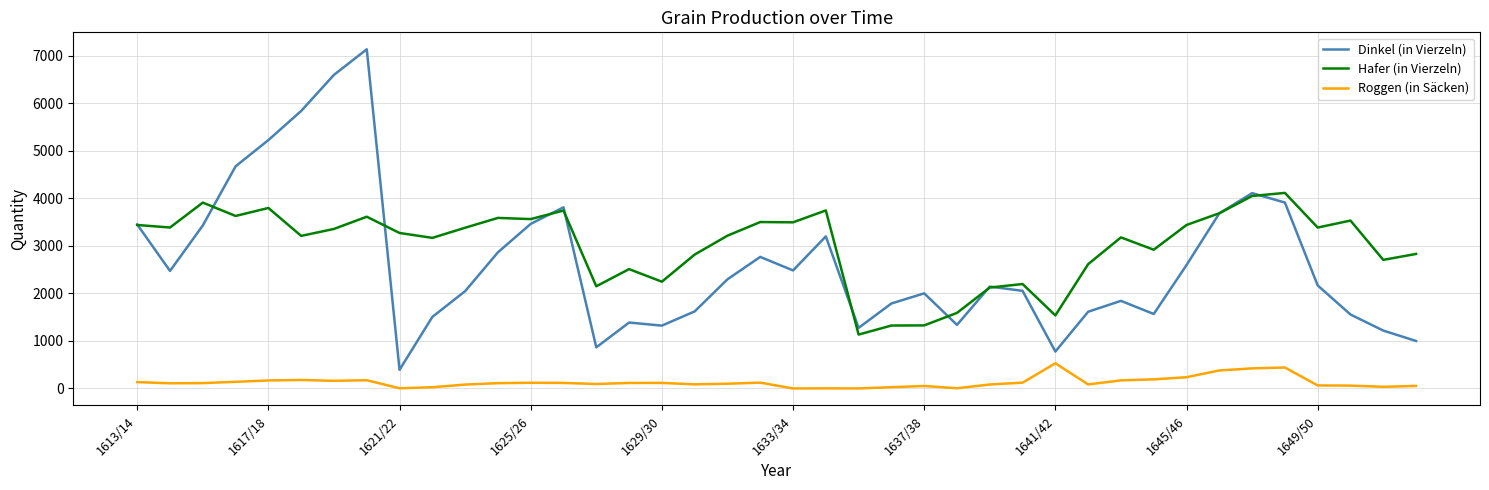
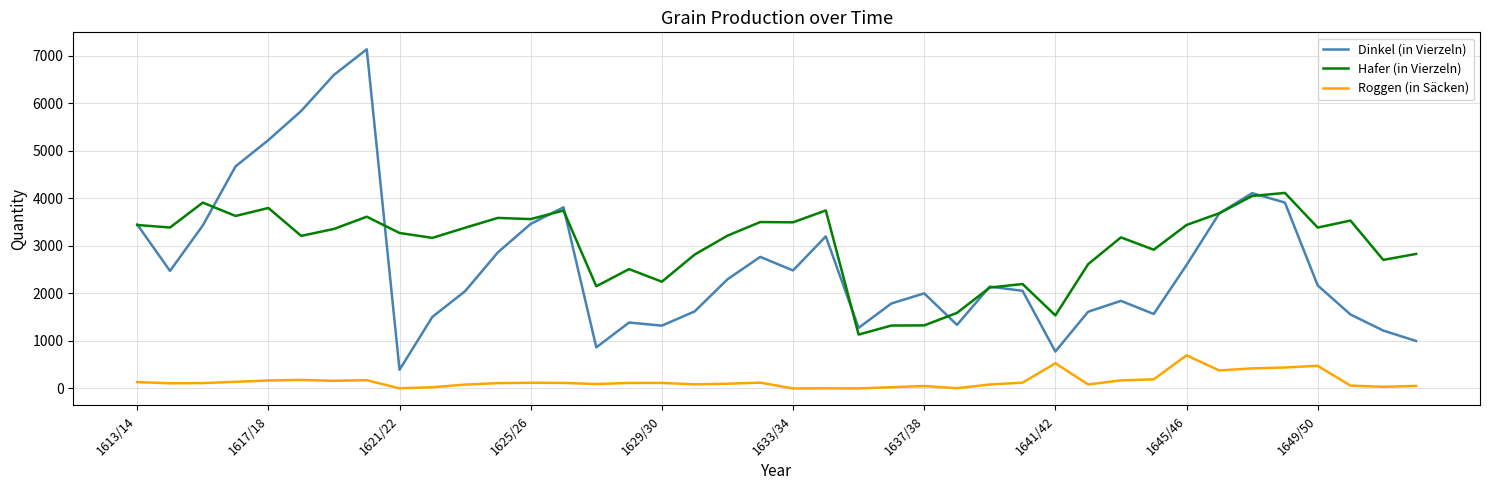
Roggen (in Säcken), 1645/46: 200 -> 700
Roggen (in Säcken), 1649/50: 100 -> 500
